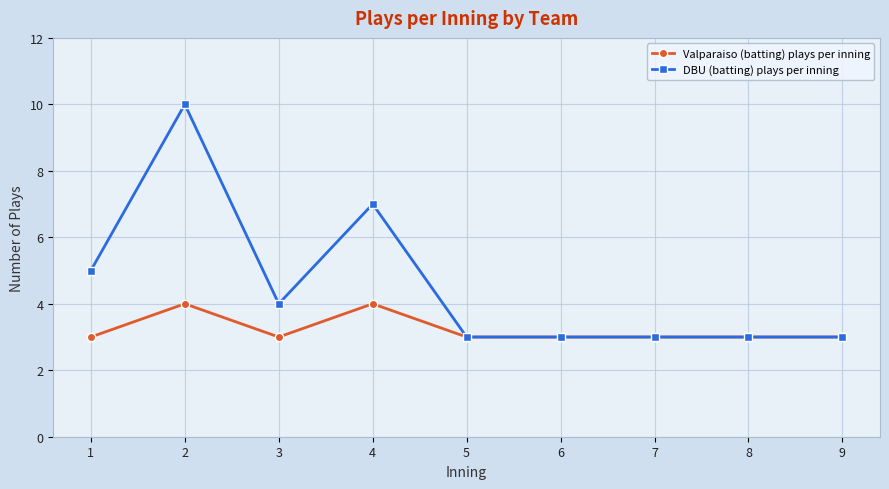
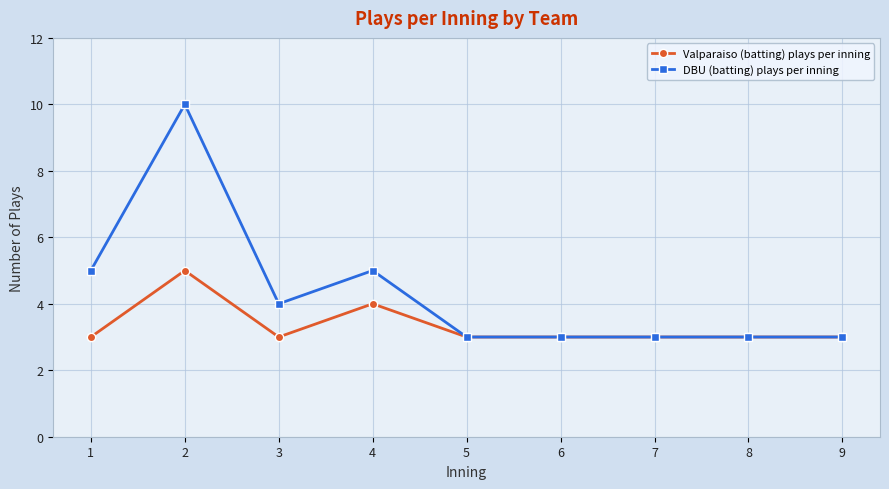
Valparaiso (batting) plays per inning, 2: 4 -> 5
DBU (batting) plays per inning, 4: 7 -> 5
